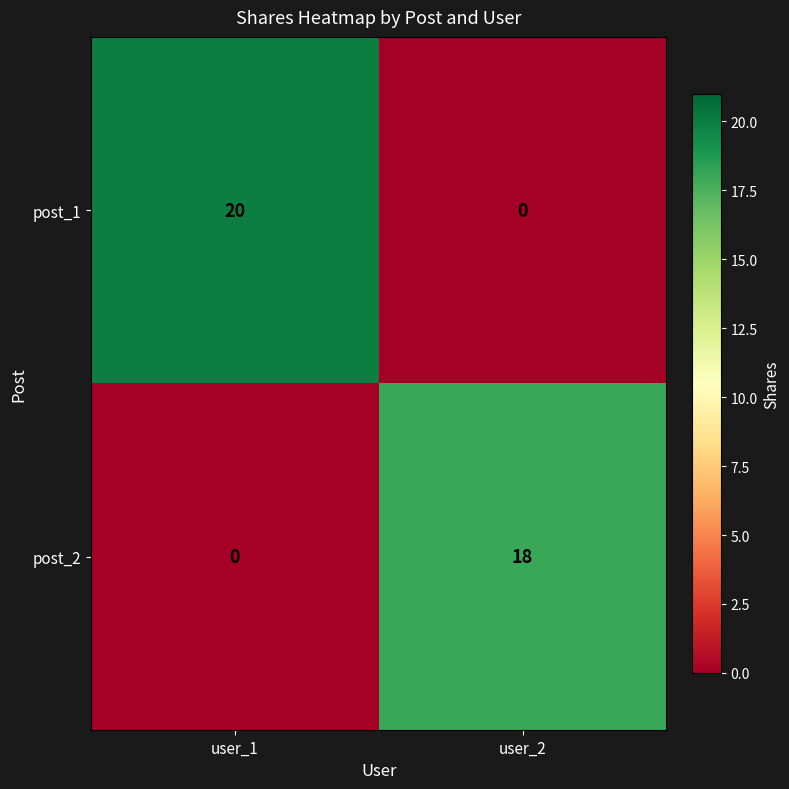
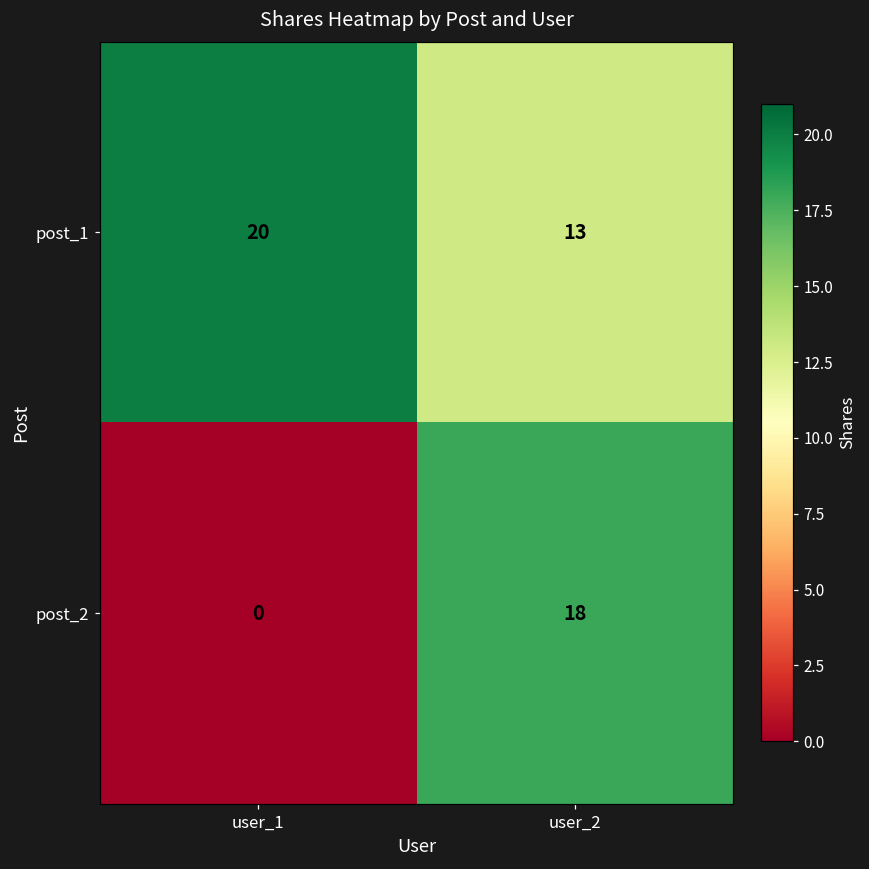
post_1, user_2: 0 -> 13
